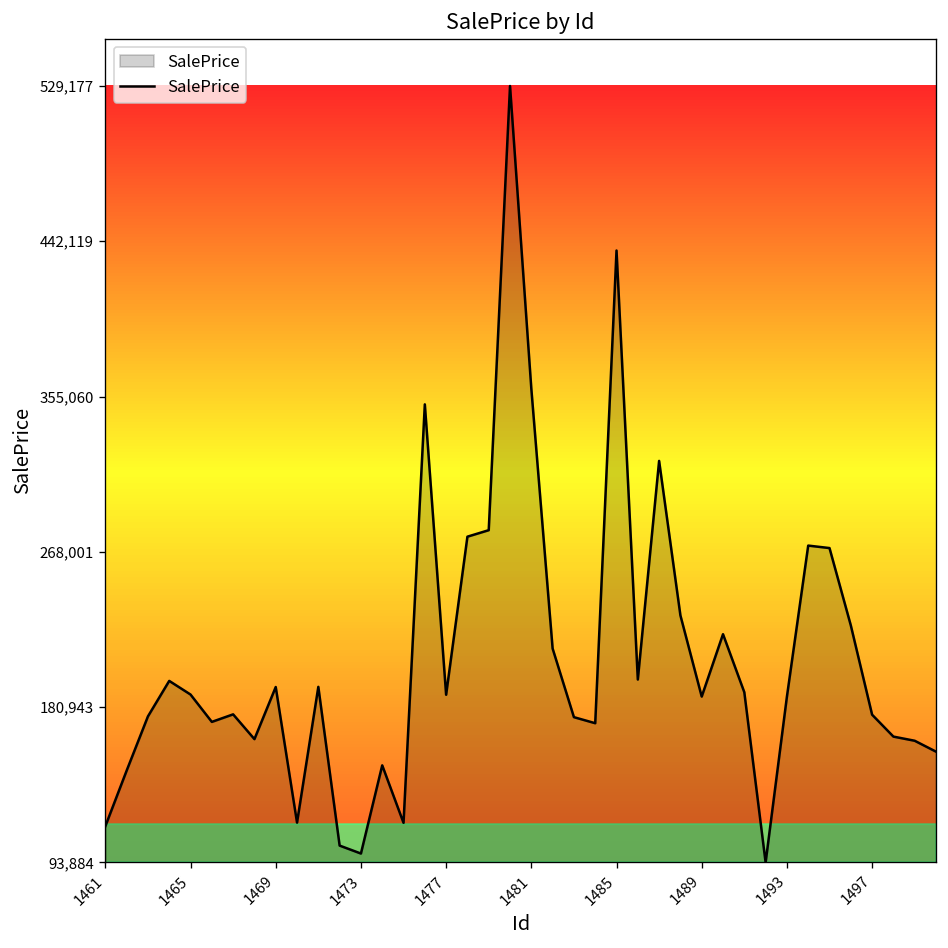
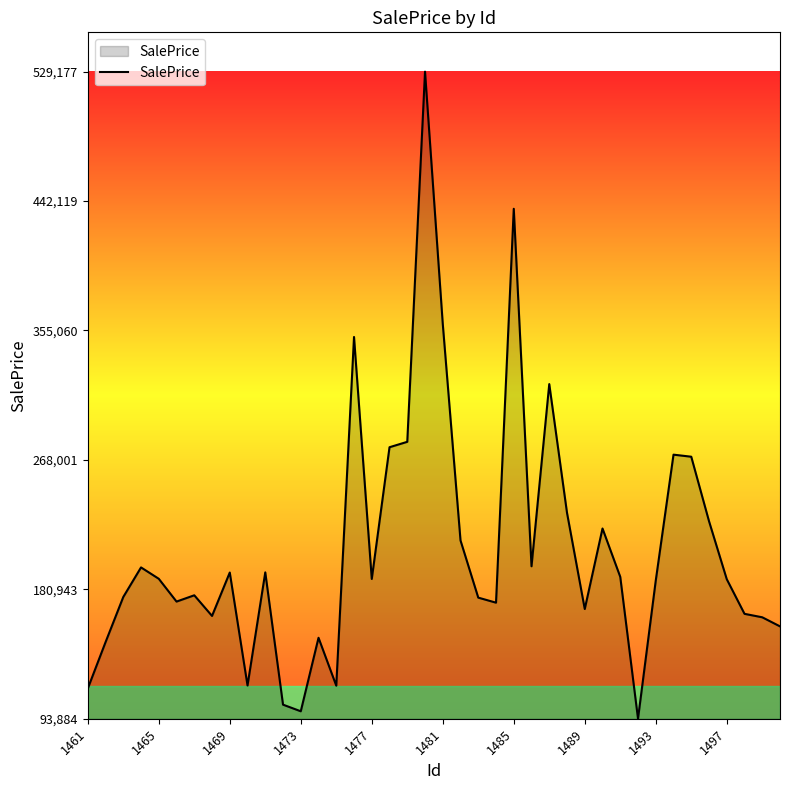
SalePrice, 1489: 187,000 -> 168,000
SalePrice, 1497: 177,000 -> 188,000
